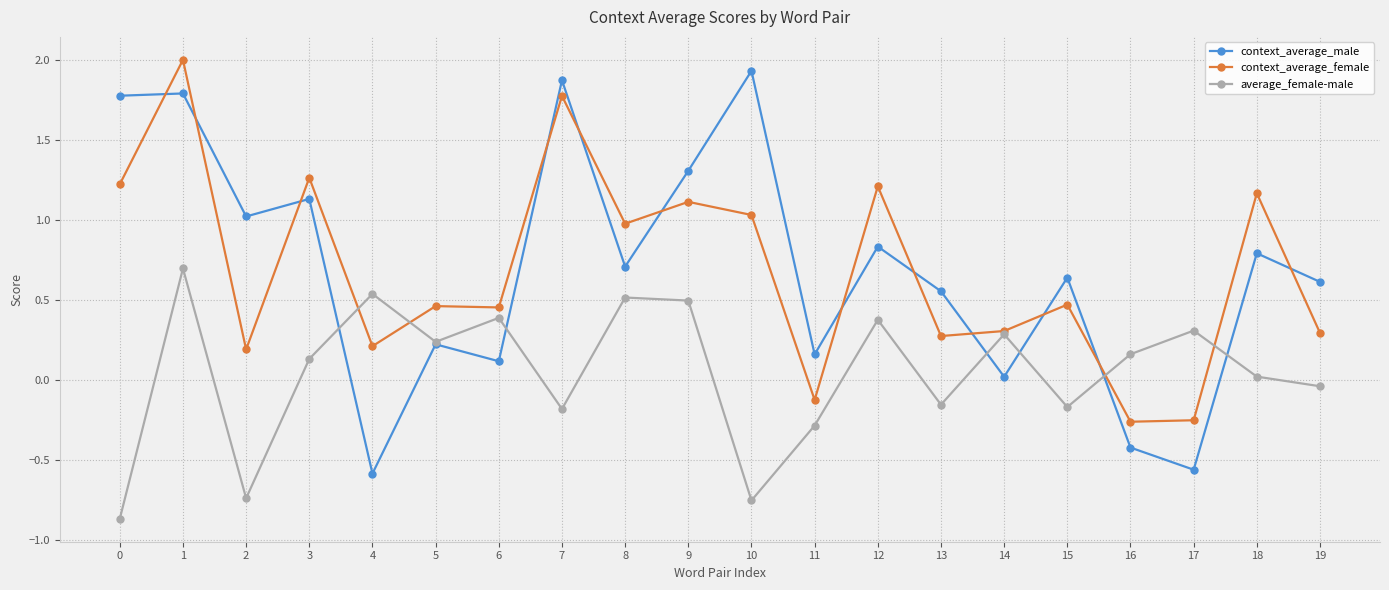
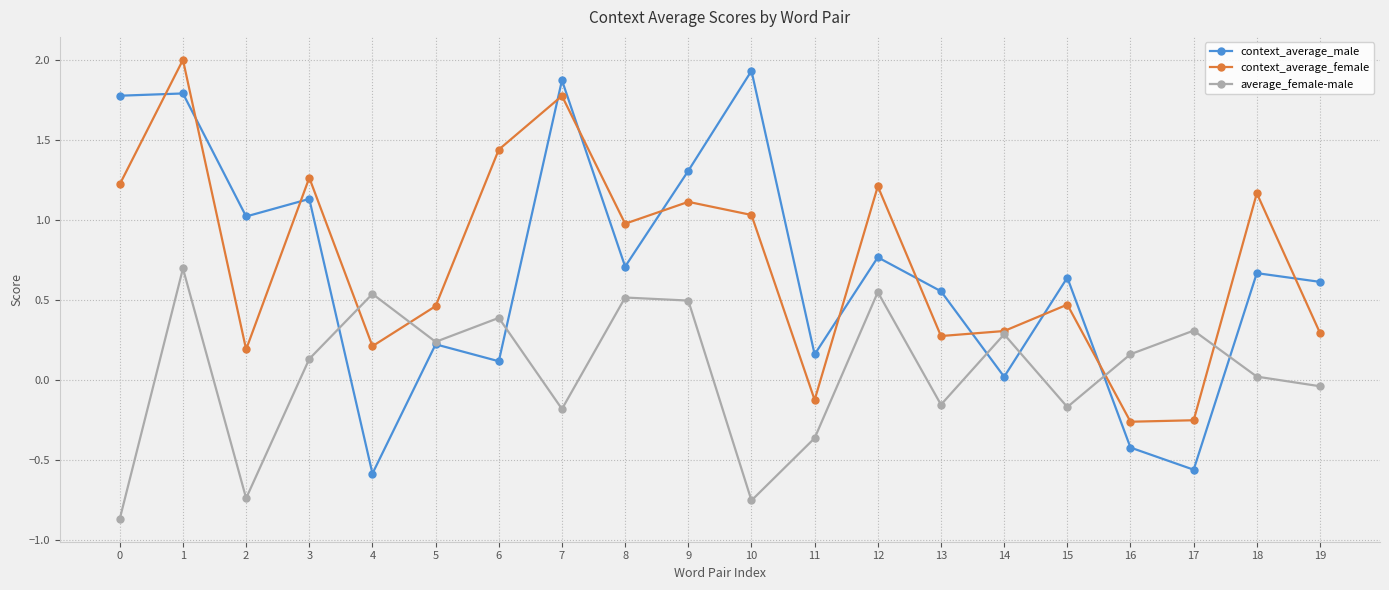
context_average_female, 6: 0.45 -> 1.44
average_female-male, 11: -0.28 -> -0.36
context_average_male, 12: 0.84 -> 0.77
average_female-male, 12: 0.38 -> 0.55
context_average_male, 18: 0.79 -> 0.67
